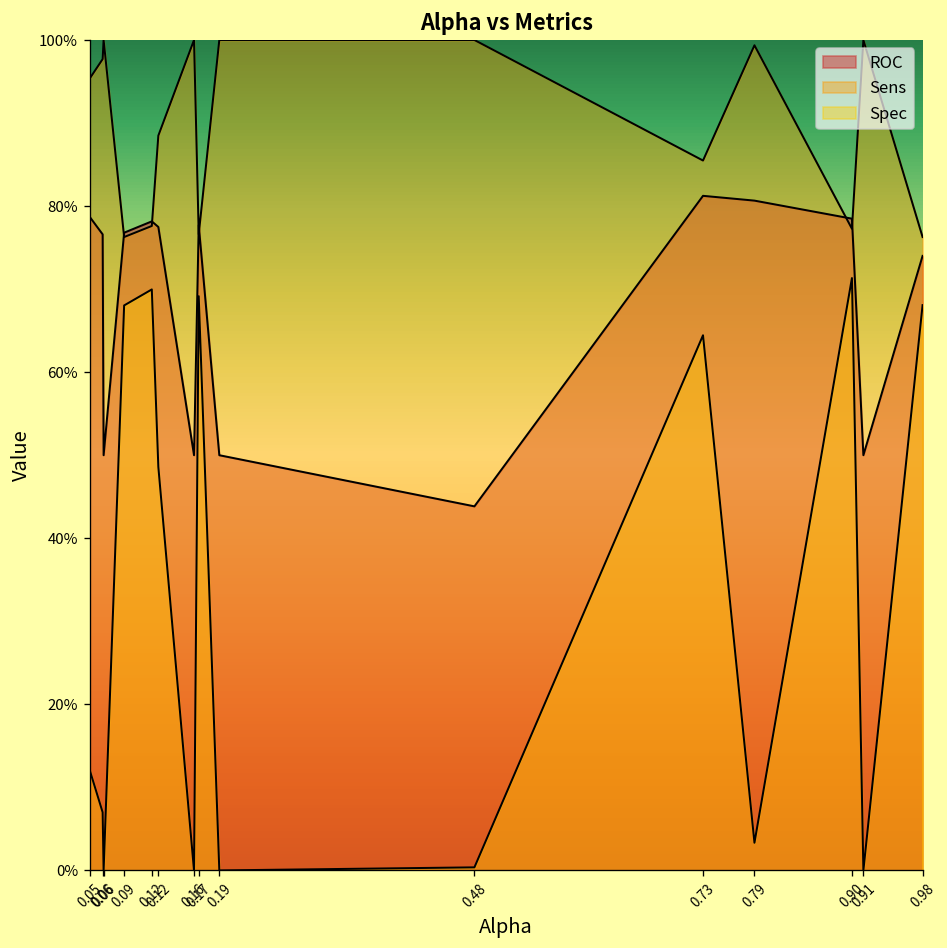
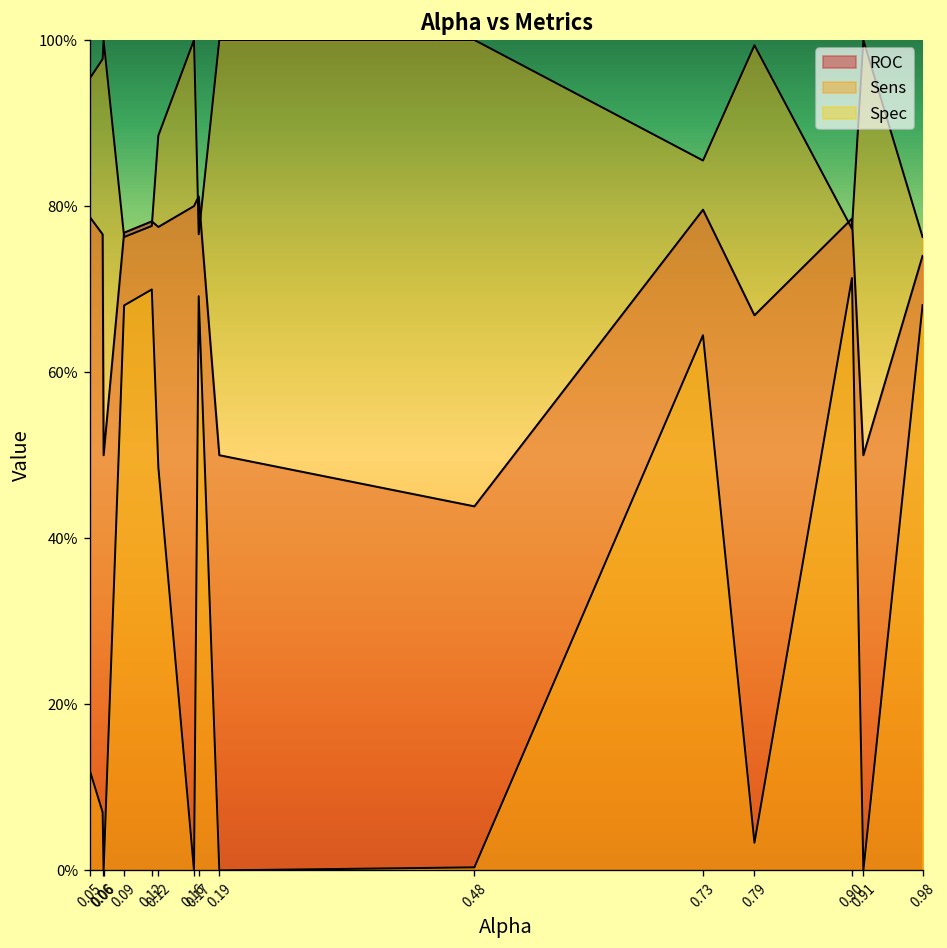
ROC, 0.16: 50% -> 80%
ROC, 0.17: 78% -> 81%
ROC, 0.73: 81% -> 80%
ROC, 0.79: 81% -> 67%
